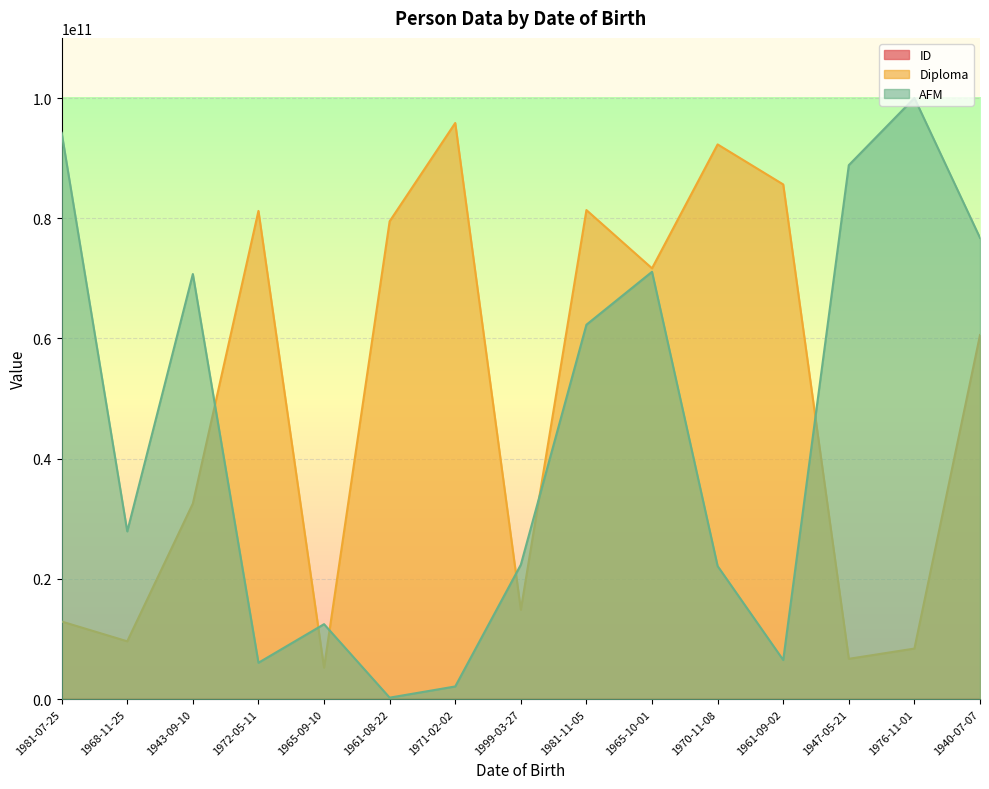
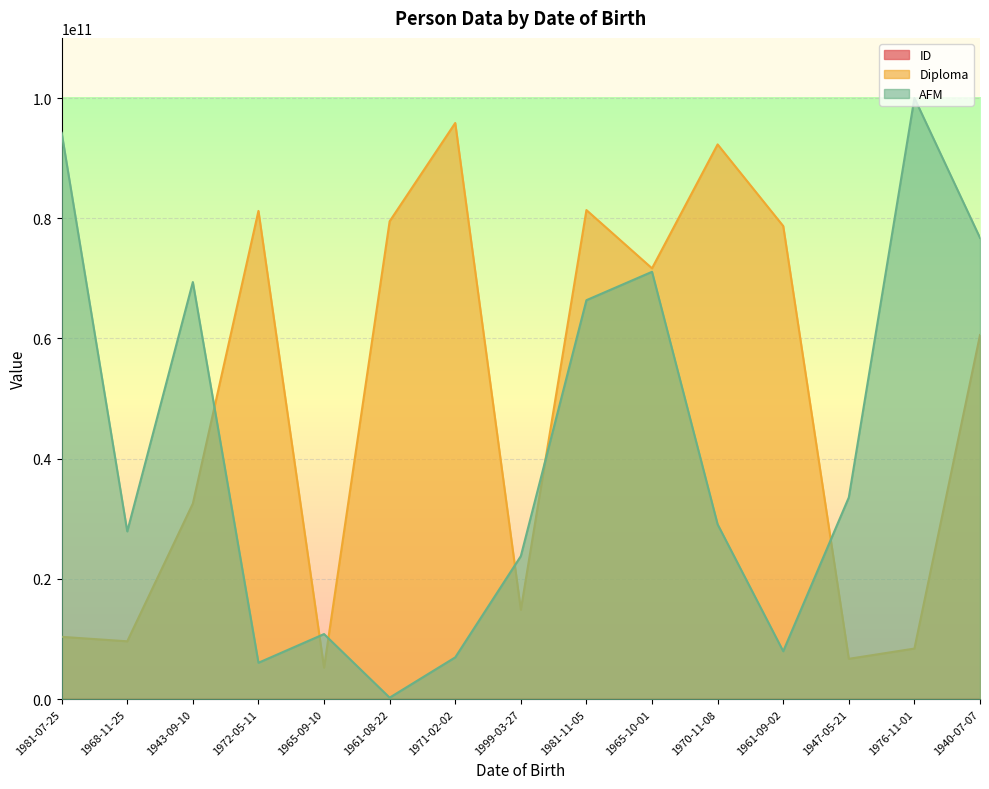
Diploma, 1981-07-25: 13000000000 -> 10000000000
AFM, 1943-09-10: 71000000000 -> 69000000000
AFM, 1965-09-10: 12000000000 -> 11000000000
AFM, 1971-02-02: 2000000000 -> 7000000000
AFM, 1999-03-27: 22000000000 -> 24000000000
AFM, 1981-11-05: 62000000000 -> 66000000000
AFM, 1970-11-08: 22000000000 -> 29000000000
Diploma, 1961-09-02: 86000000000 -> 79000000000
AFM, 1961-09-02: 7000000000 -> 8000000000
AFM, 1947-05-21: 89000000000 -> 34000000000
